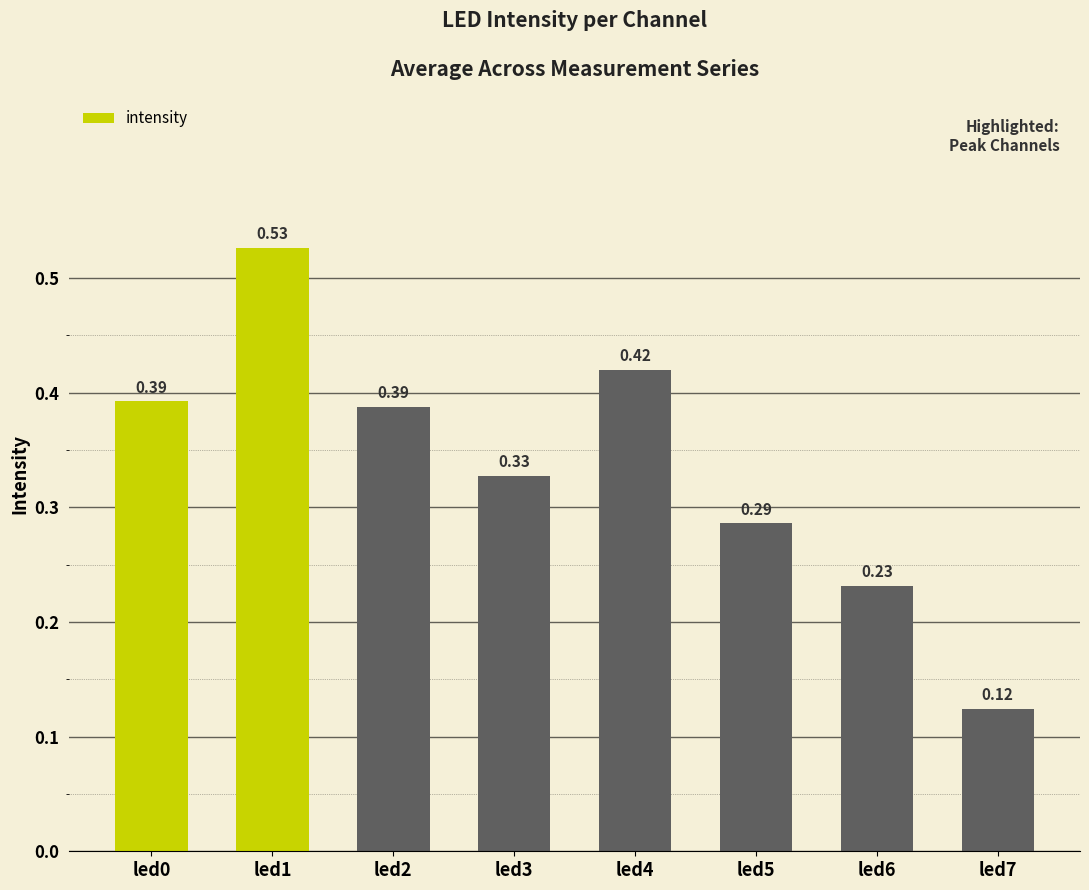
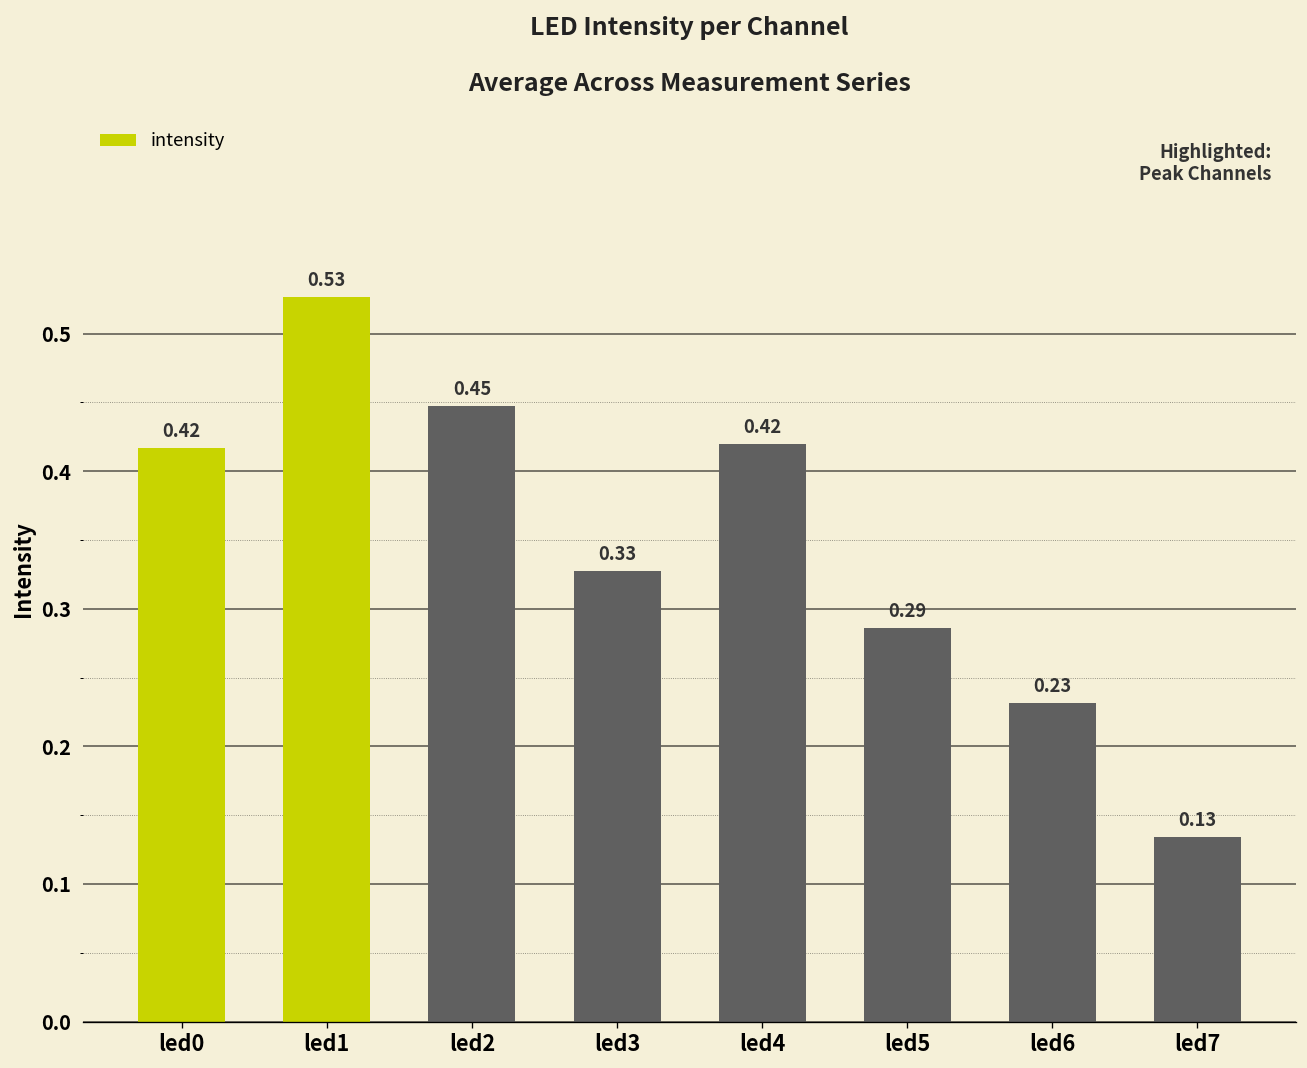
led0: 0.39 -> 0.42
led2: 0.39 -> 0.45
led7: 0.12 -> 0.13
